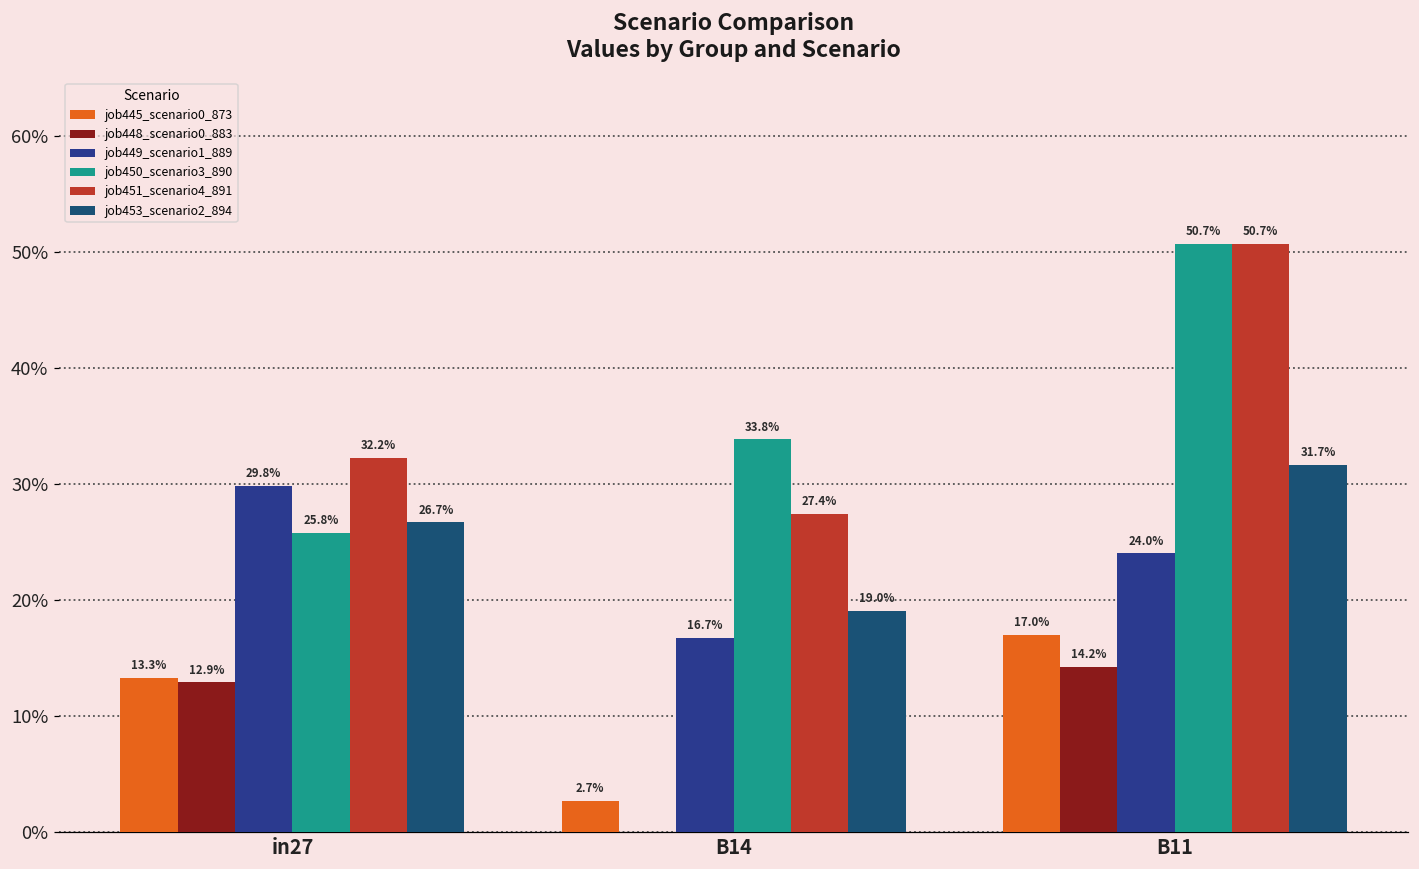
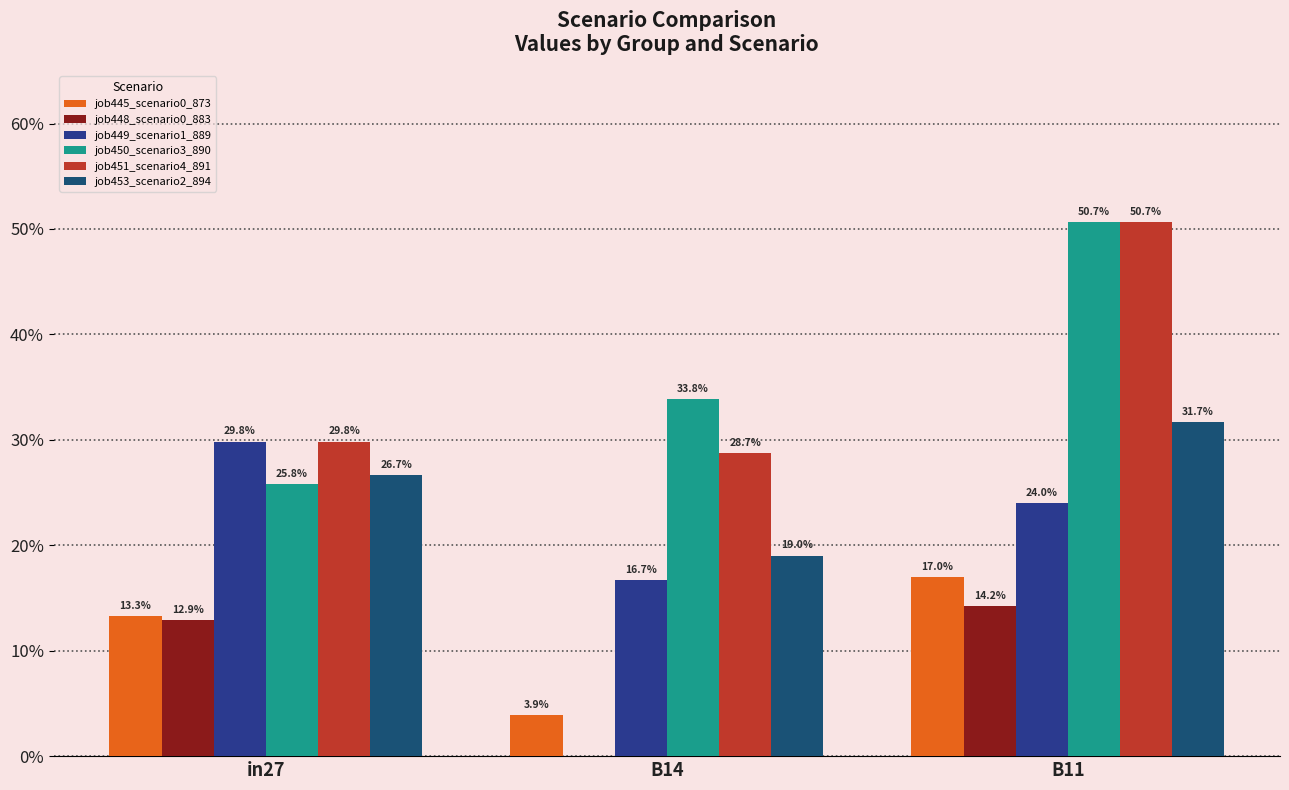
job451_scenario4_891, in27: 32.2% -> 29.8%
job445_scenario0_873, B14: 2.7% -> 3.9%
job451_scenario4_891, B14: 27.4% -> 28.7%
